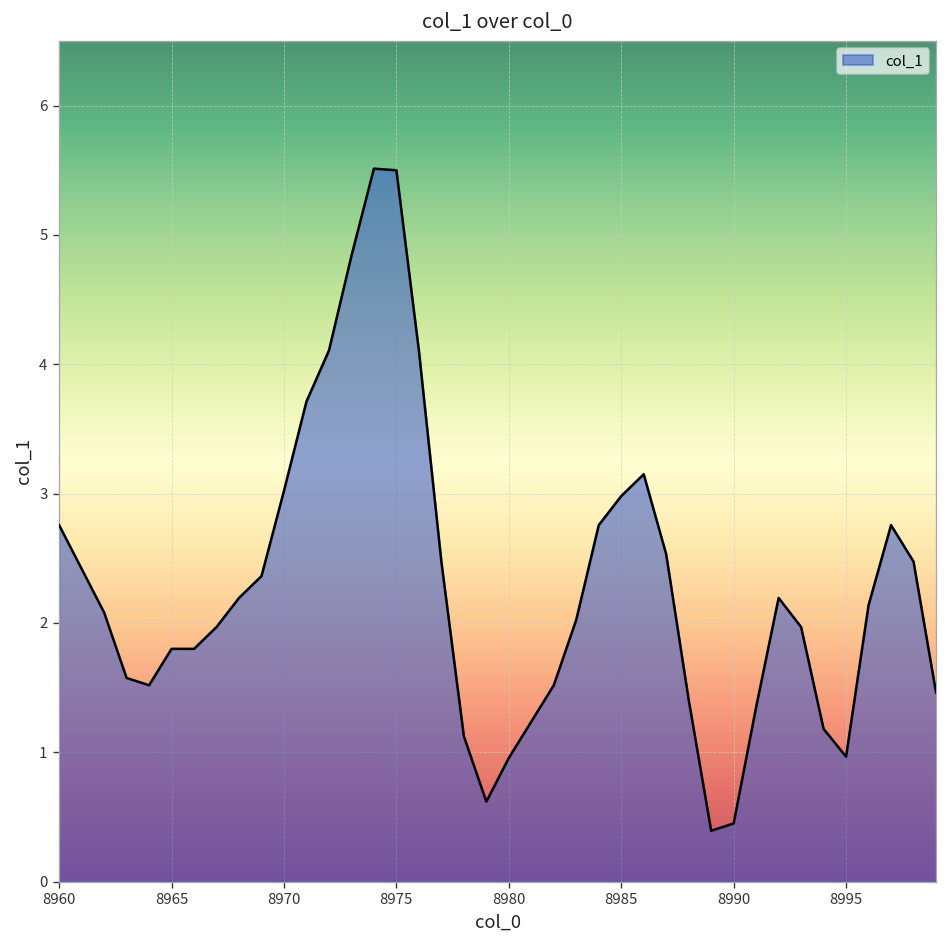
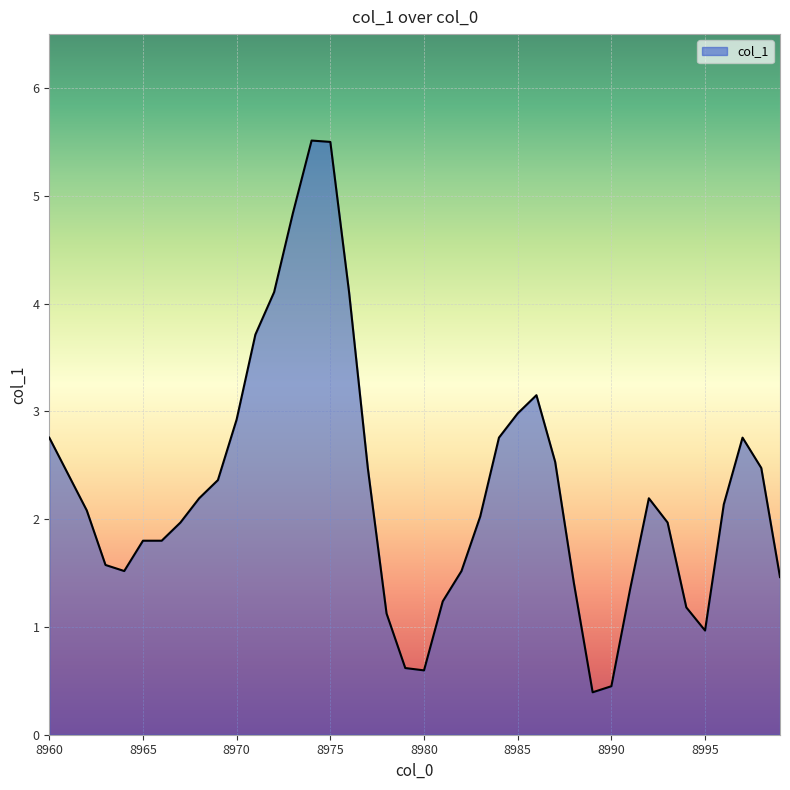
8970: 3.02 -> 2.93
8980: 0.96 -> 0.60
